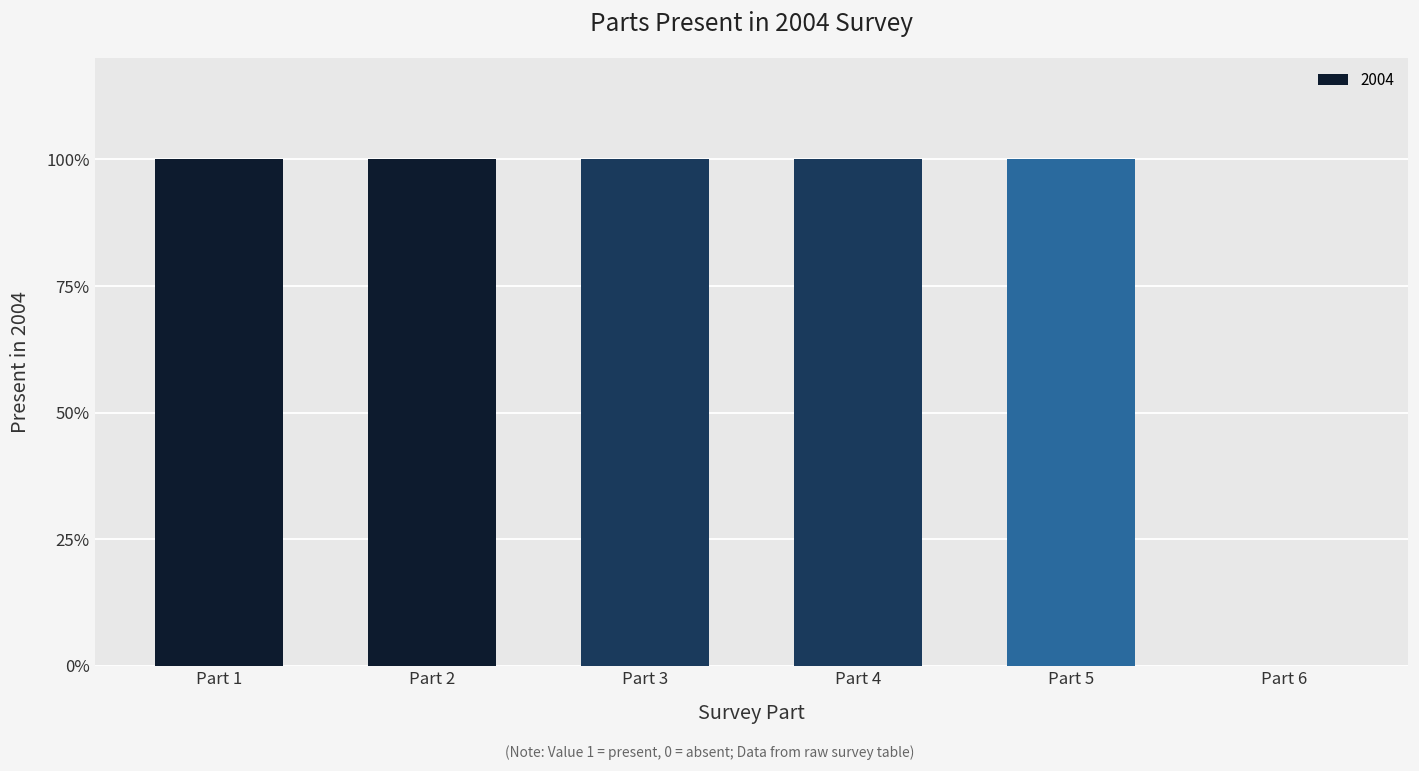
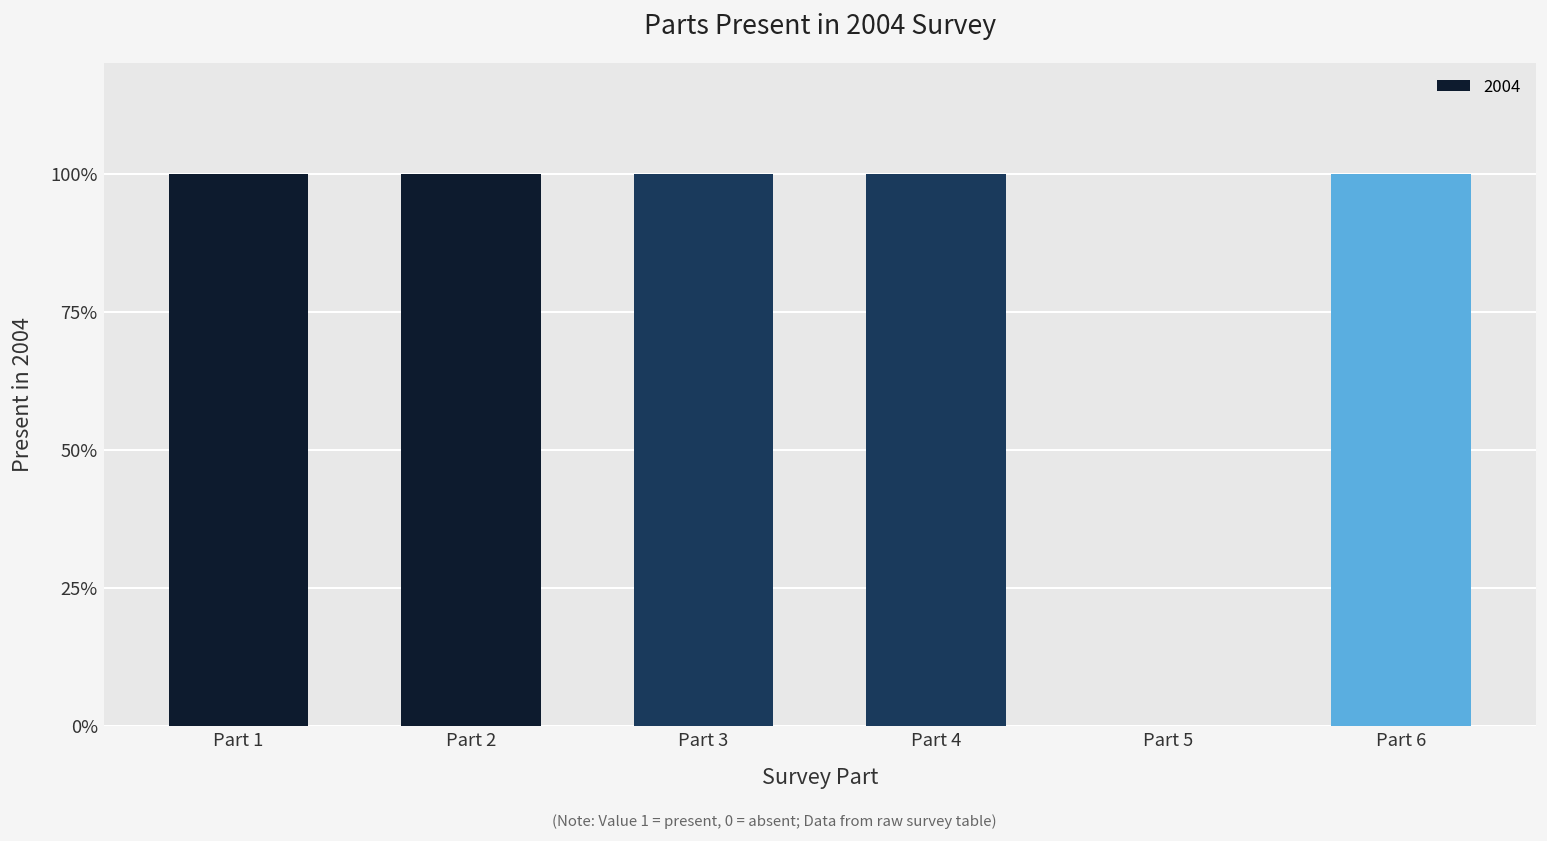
Part 5: 100% -> 0%
Part 6: 0% -> 100%
